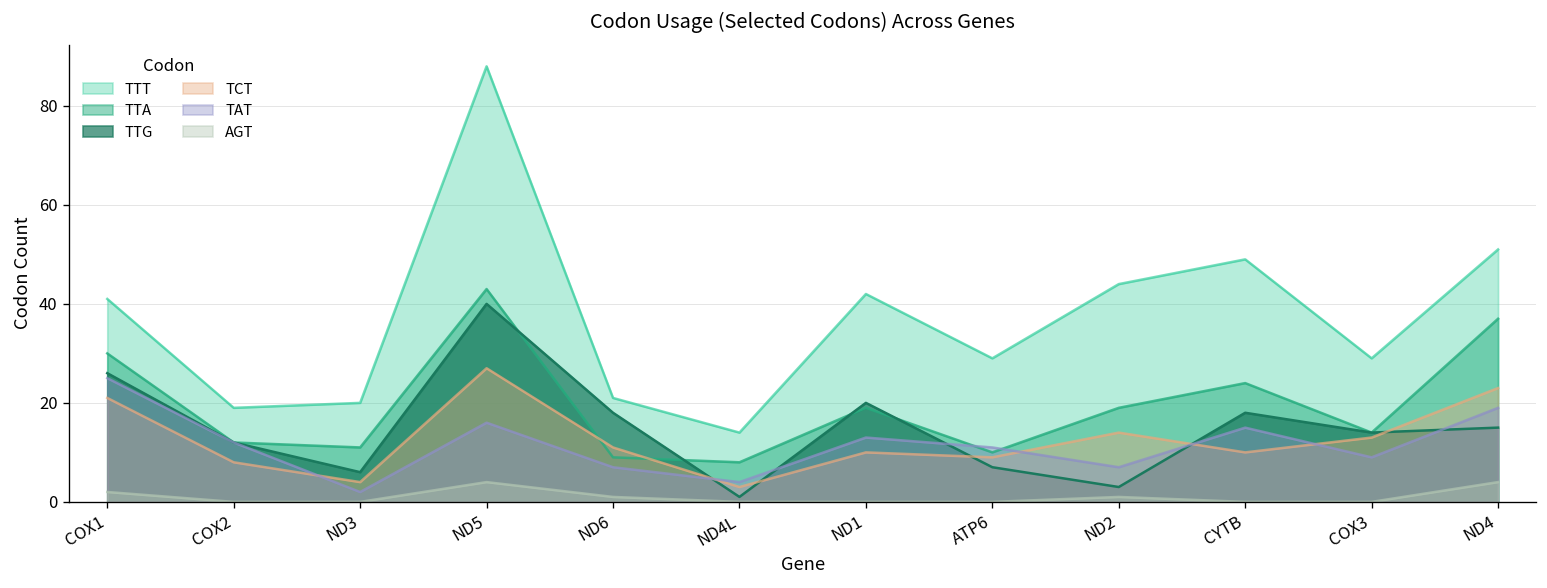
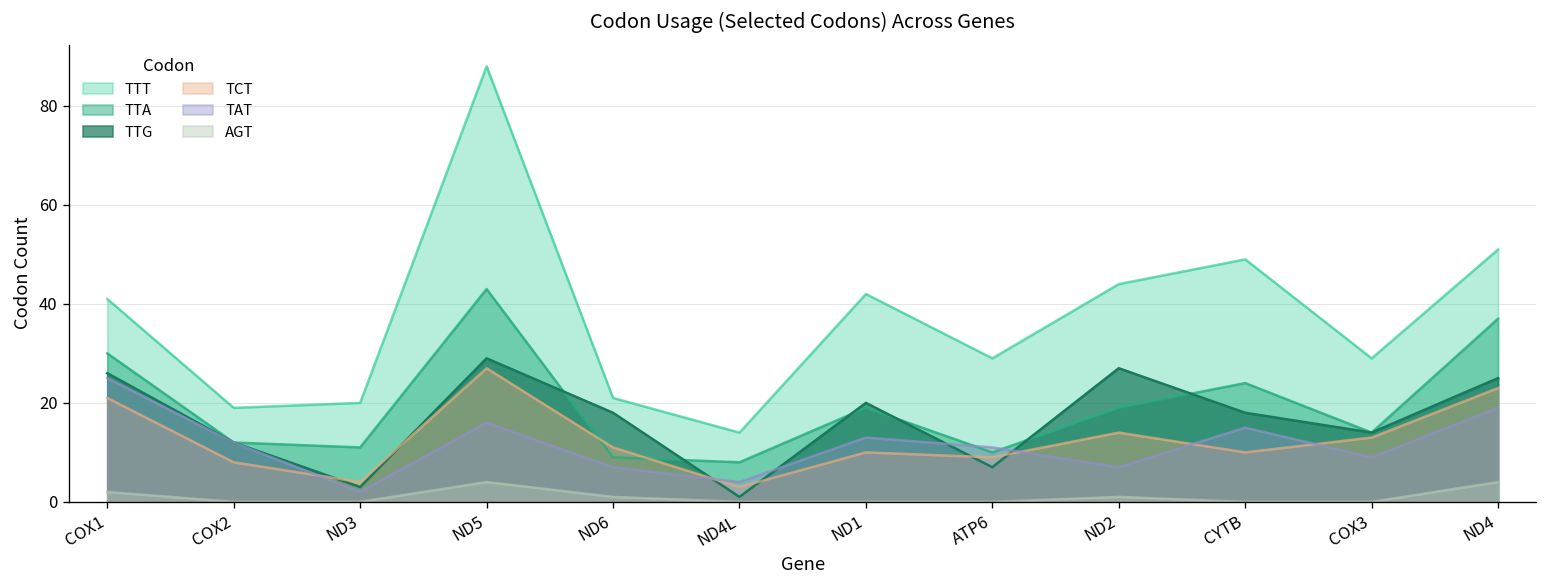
TTG, ND3: 6 -> 3
TTG, ND5: 40 -> 29
TTG, ND2: 3 -> 27
TTG, ND4: 15 -> 25
